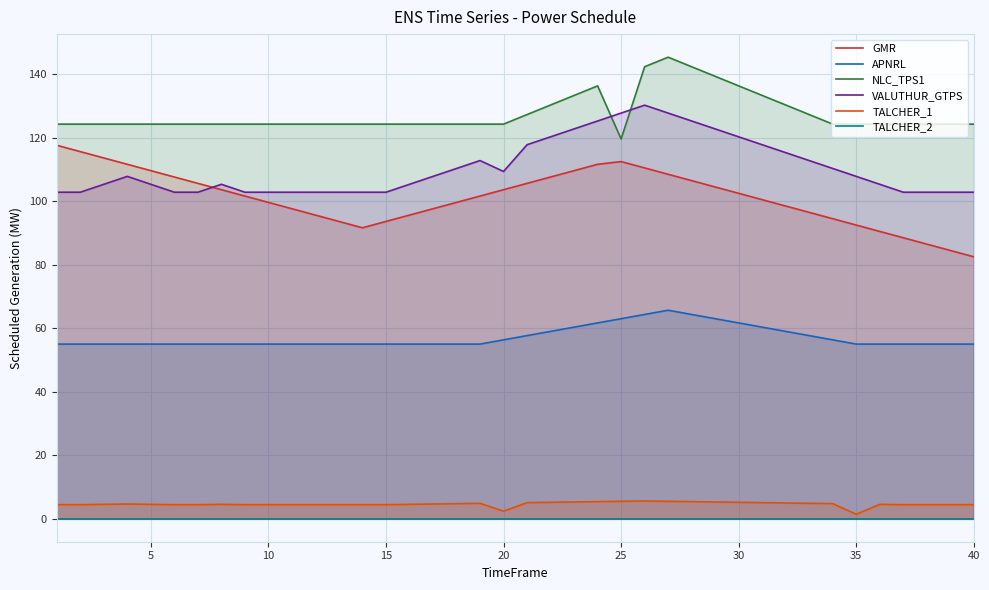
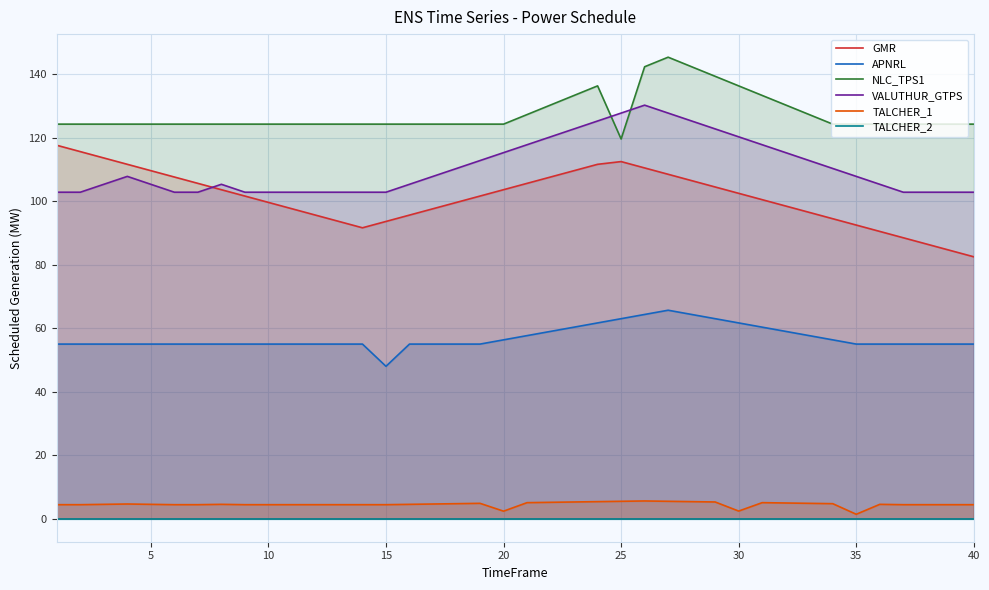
APNRL, 15: 55 -> 48
VALUTHUR_GTPS, 20: 109 -> 115
TALCHER_1, 30: 5 -> 2
